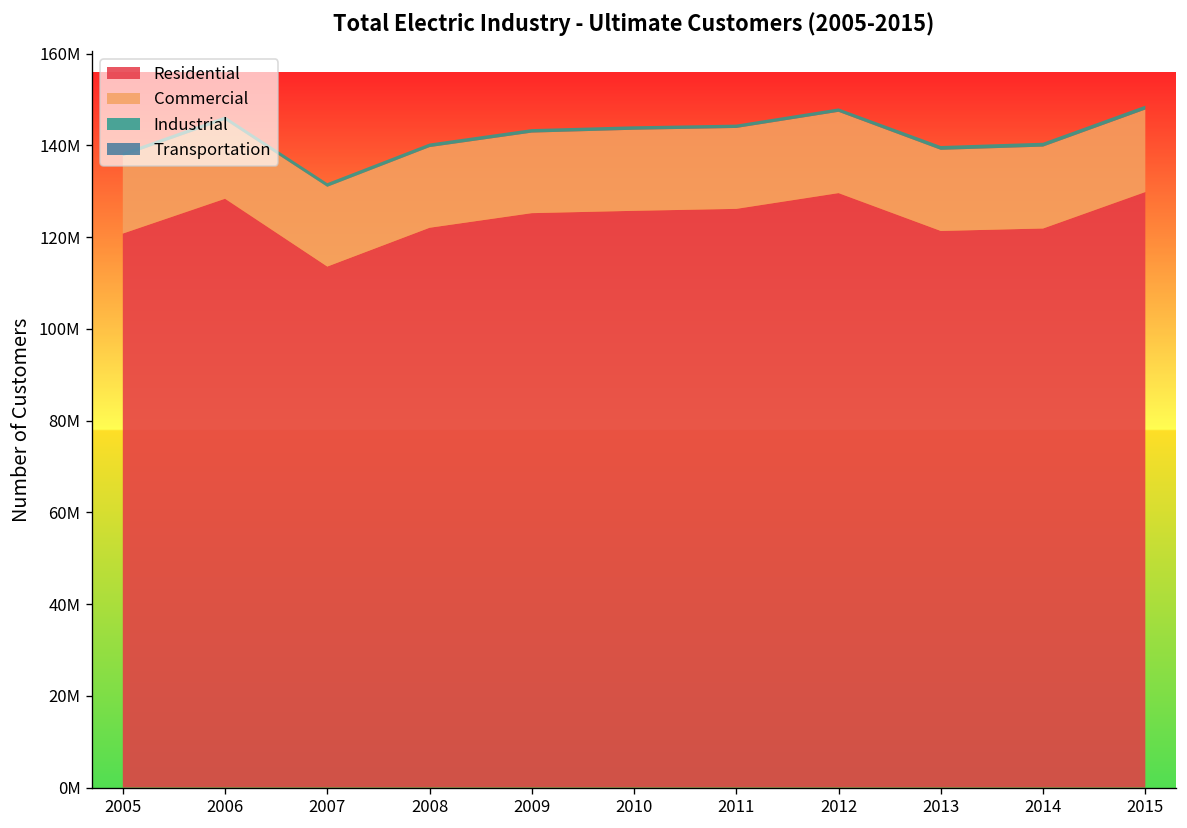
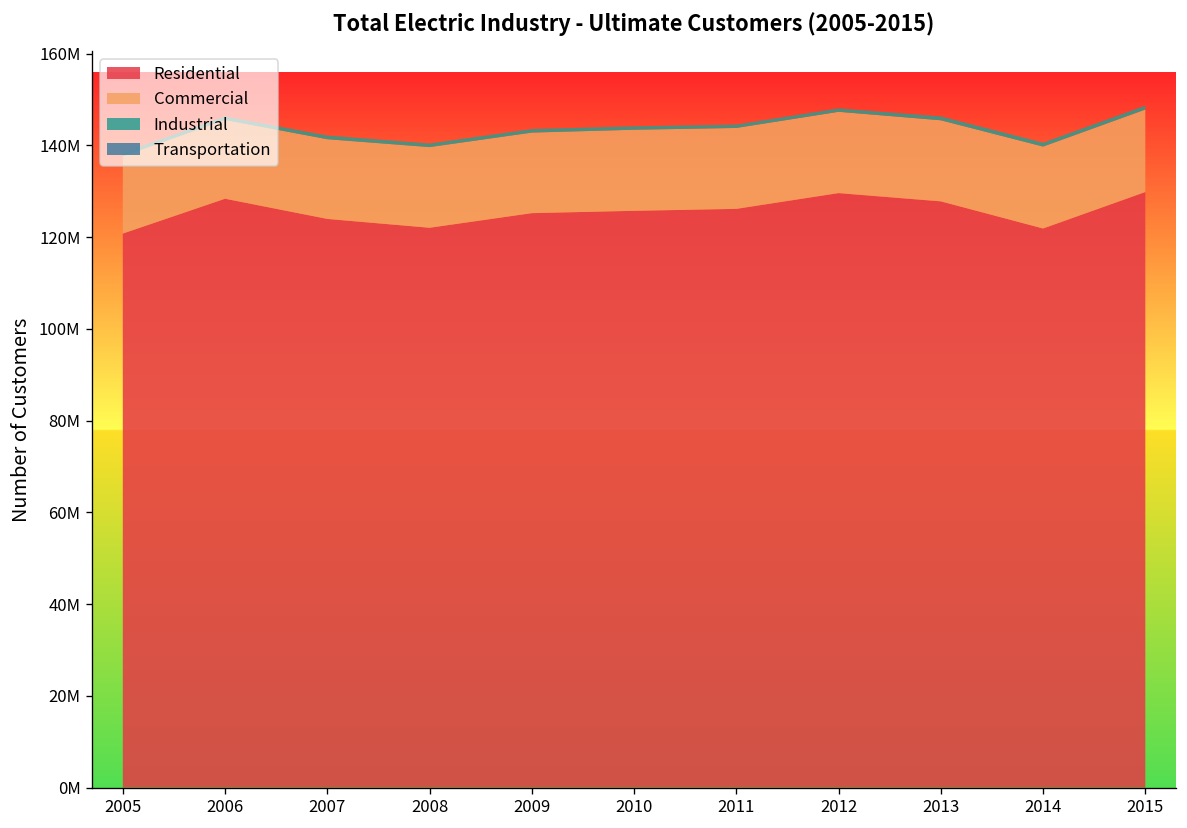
Residential, 2007: 114000000 -> 124000000
Residential, 2013: 121000000 -> 128000000
